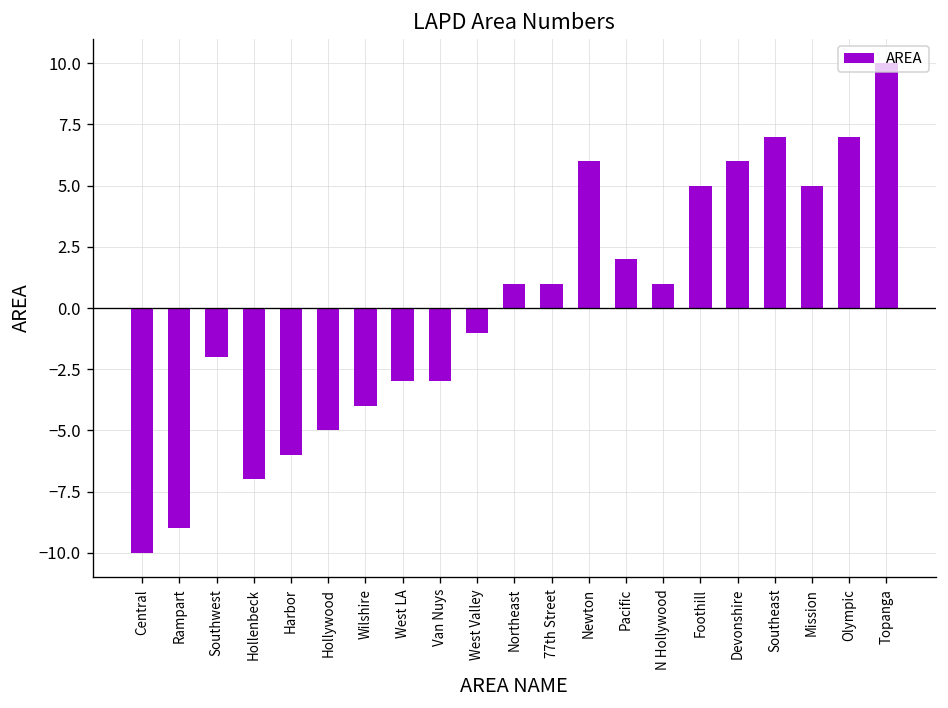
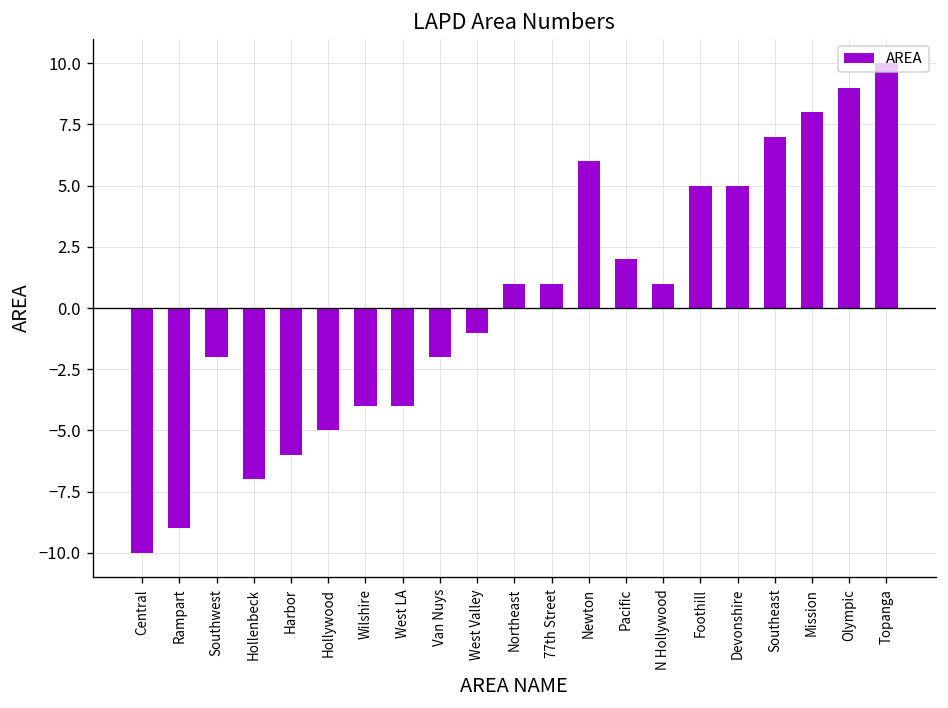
West LA: -3.0 -> -4.0
Van Nuys: -3.0 -> -2.0
Devonshire: 6.0 -> 5.0
Mission: 5.0 -> 8.0
Olympic: 7.0 -> 9.0
